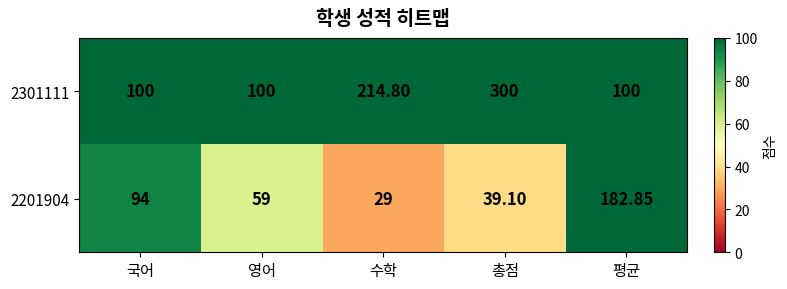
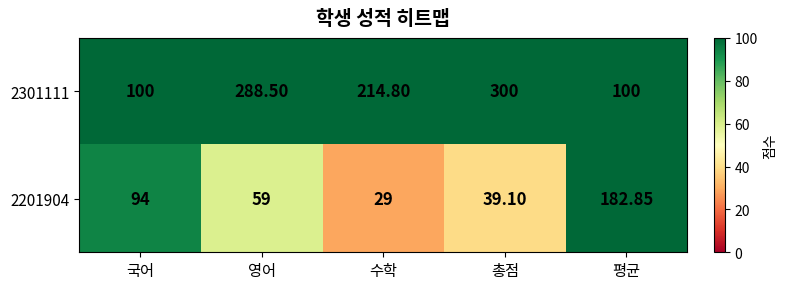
2301111, 영어: 100 -> 288.50
